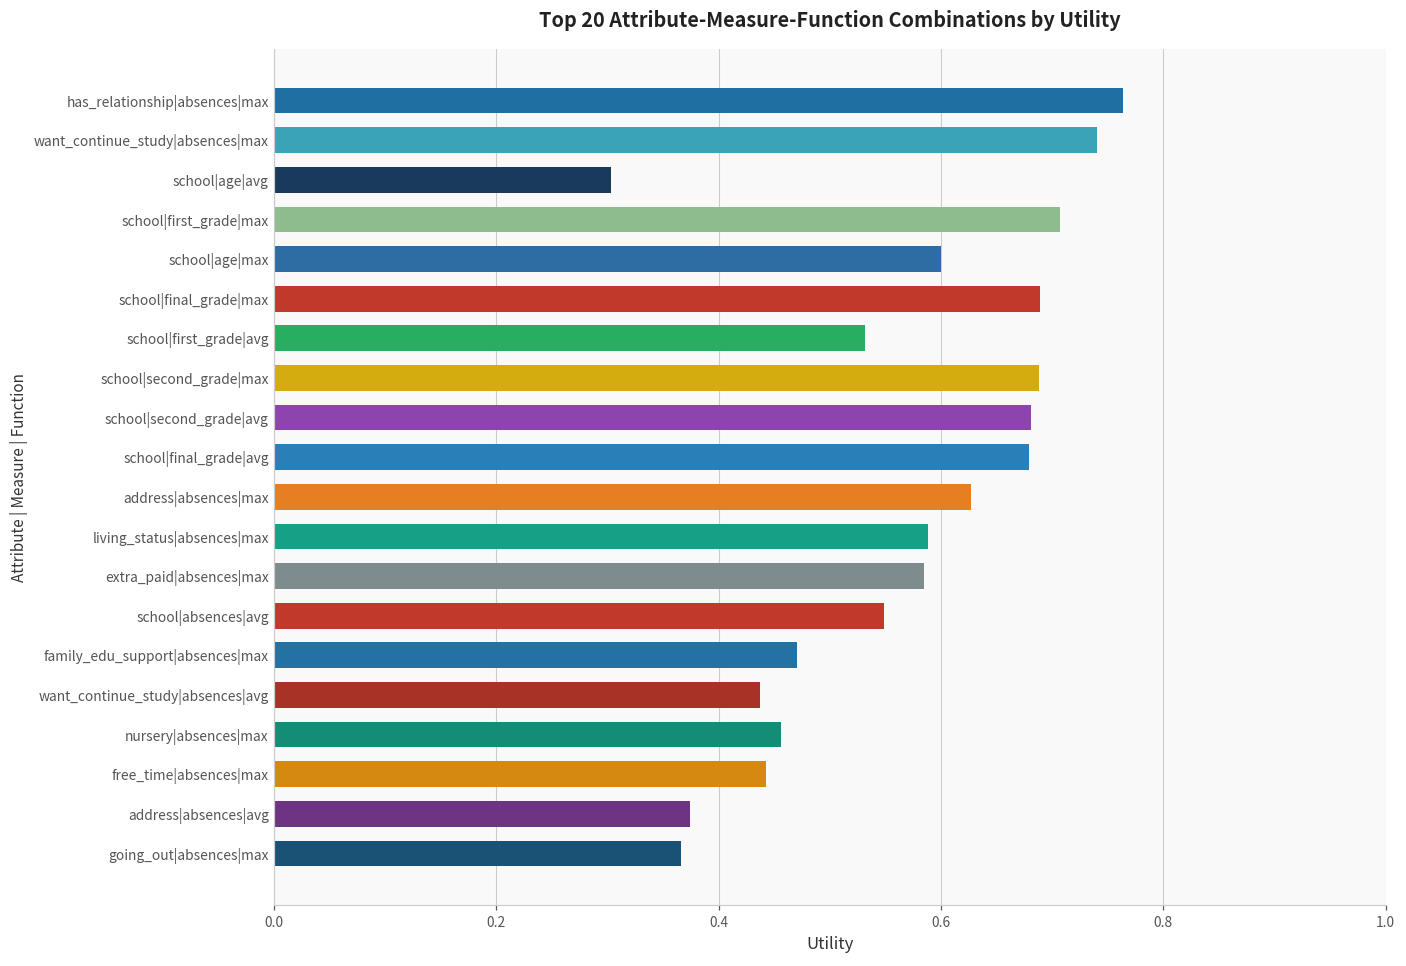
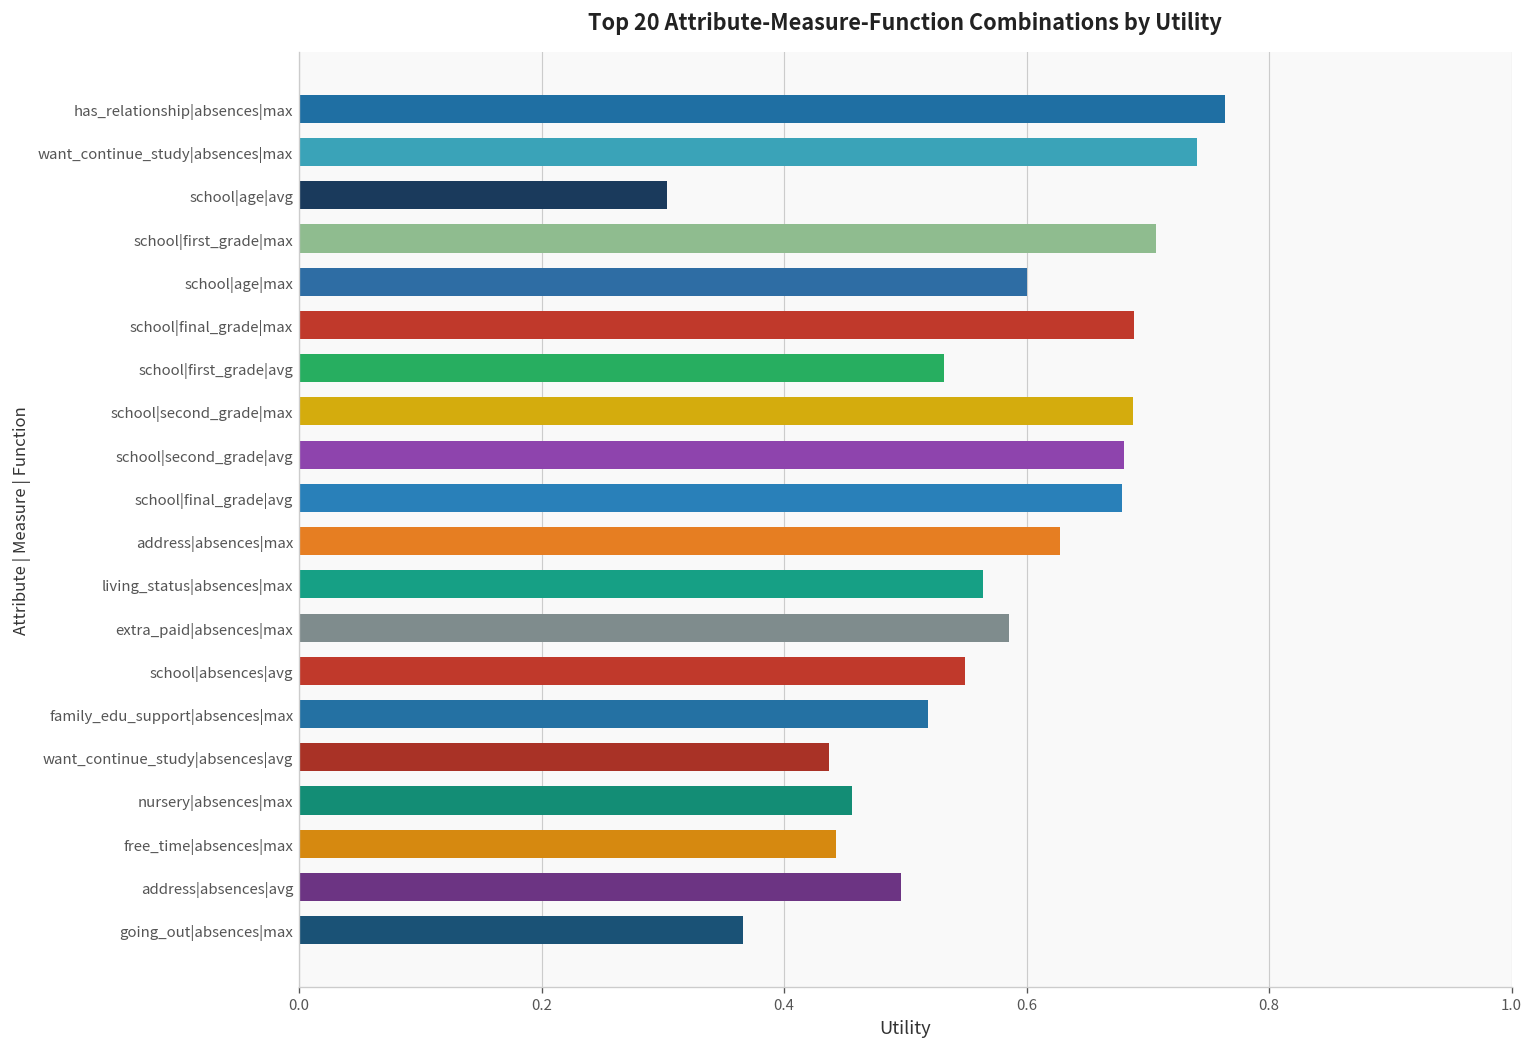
living_status|absences|max: 0.589 -> 0.564
family_edu_support|absences|max: 0.471 -> 0.519
address|absences|avg: 0.374 -> 0.496
